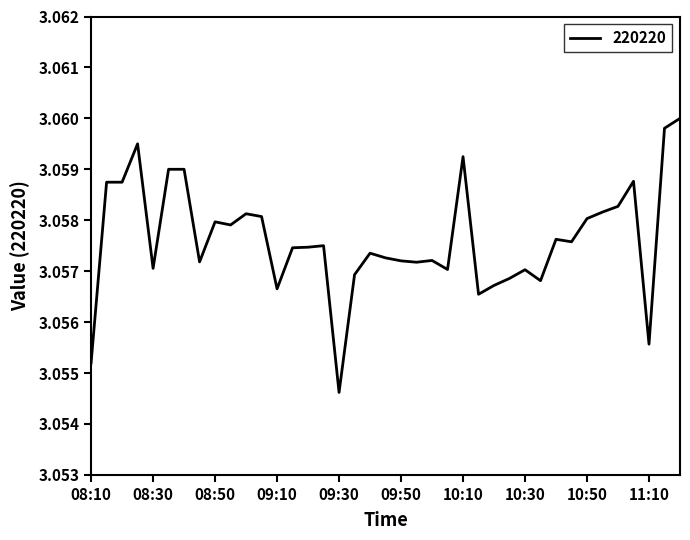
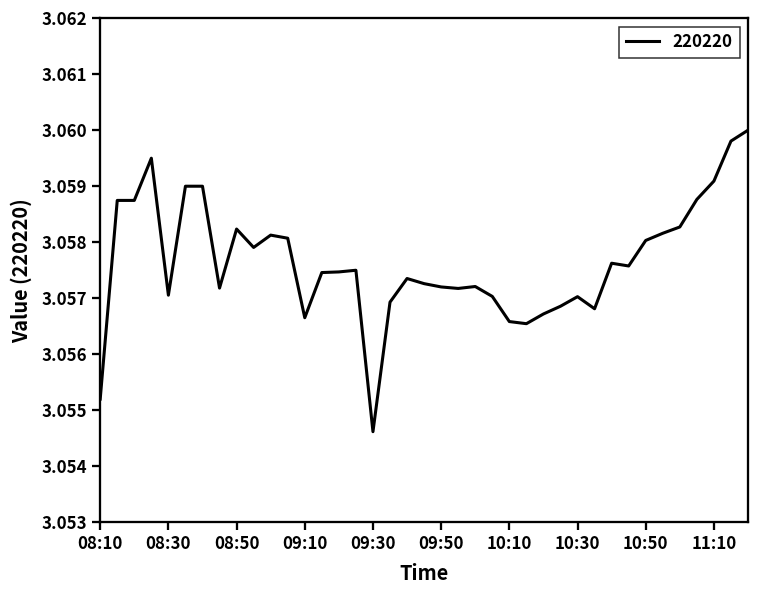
08:50: 3.0580 -> 3.0582
10:10: 3.0592 -> 3.0566
11:10: 3.0556 -> 3.0591
